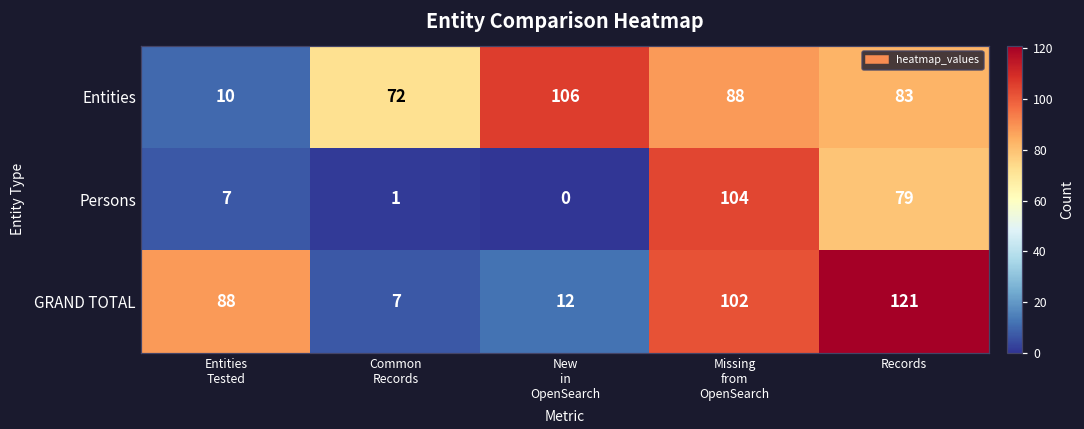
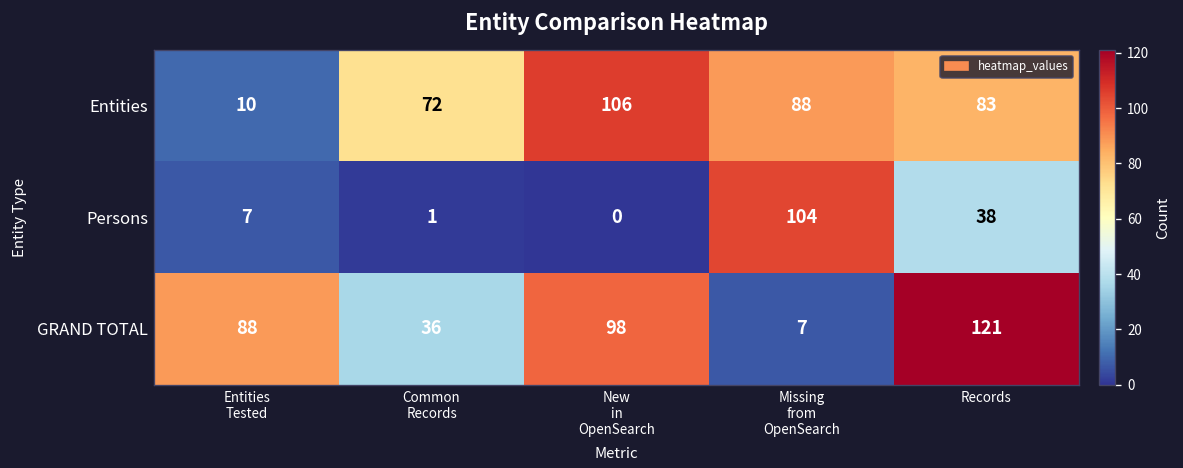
Persons, Records: 79 -> 38
GRAND TOTAL, Common Records: 7 -> 36
GRAND TOTAL, New in OpenSearch: 12 -> 98
GRAND TOTAL, Missing from OpenSearch: 102 -> 7
